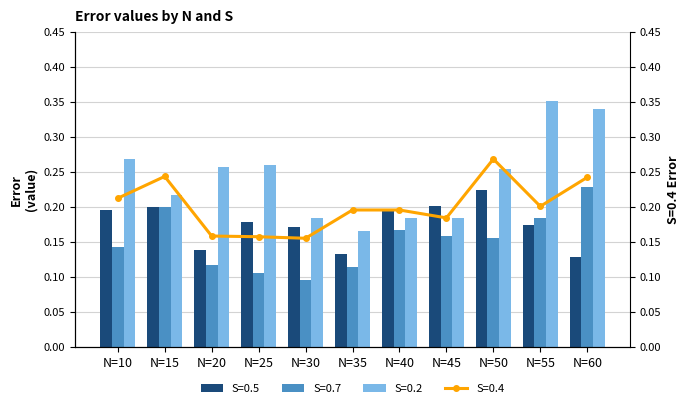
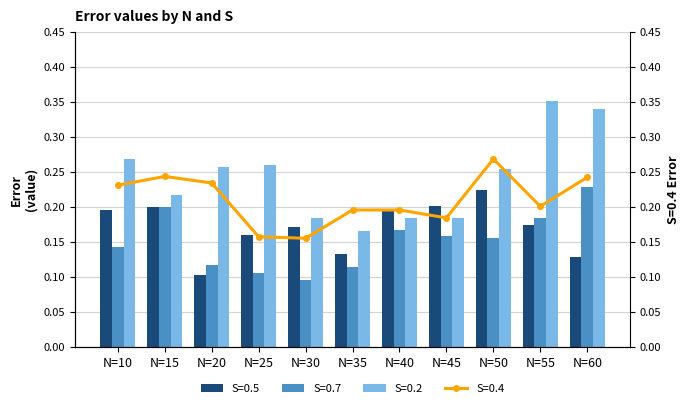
S=0.5, N=20: 0.14 -> 0.10
S=0.5, N=25: 0.18 -> 0.16
S=0.4, N=10: 0.21 -> 0.23
S=0.4, N=20: 0.16 -> 0.23
